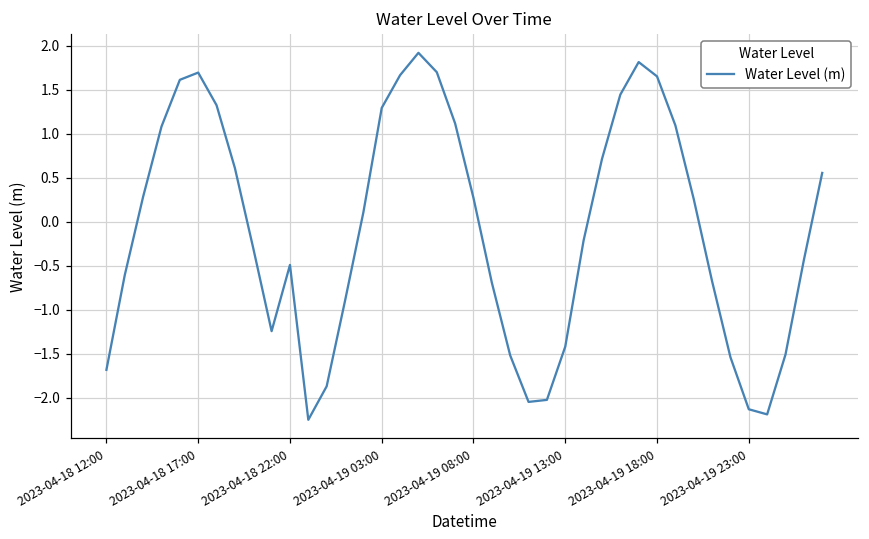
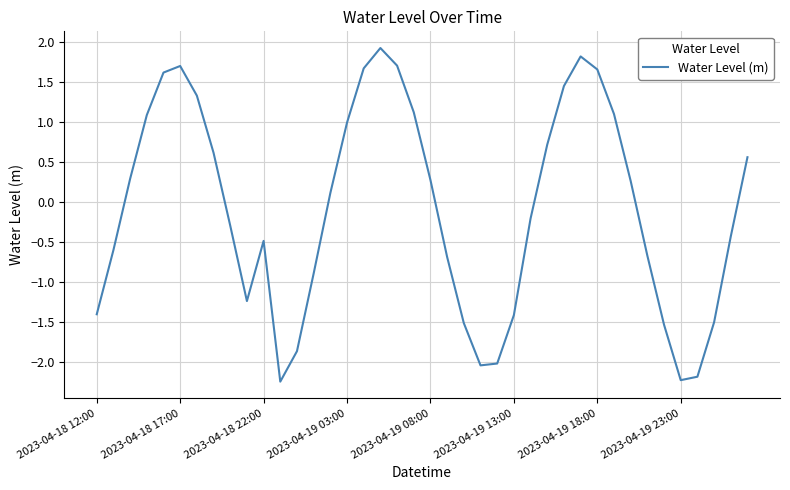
2023-04-18 12:00: -1.7 -> -1.4
2023-04-19 03:00: 1.3 -> 1.0
2023-04-19 23:00: -2.1 -> -2.2
